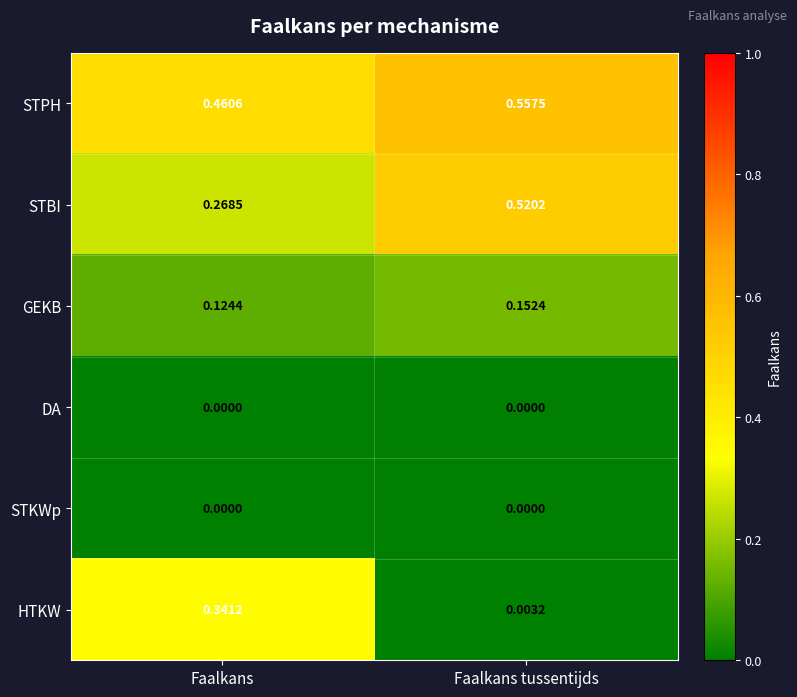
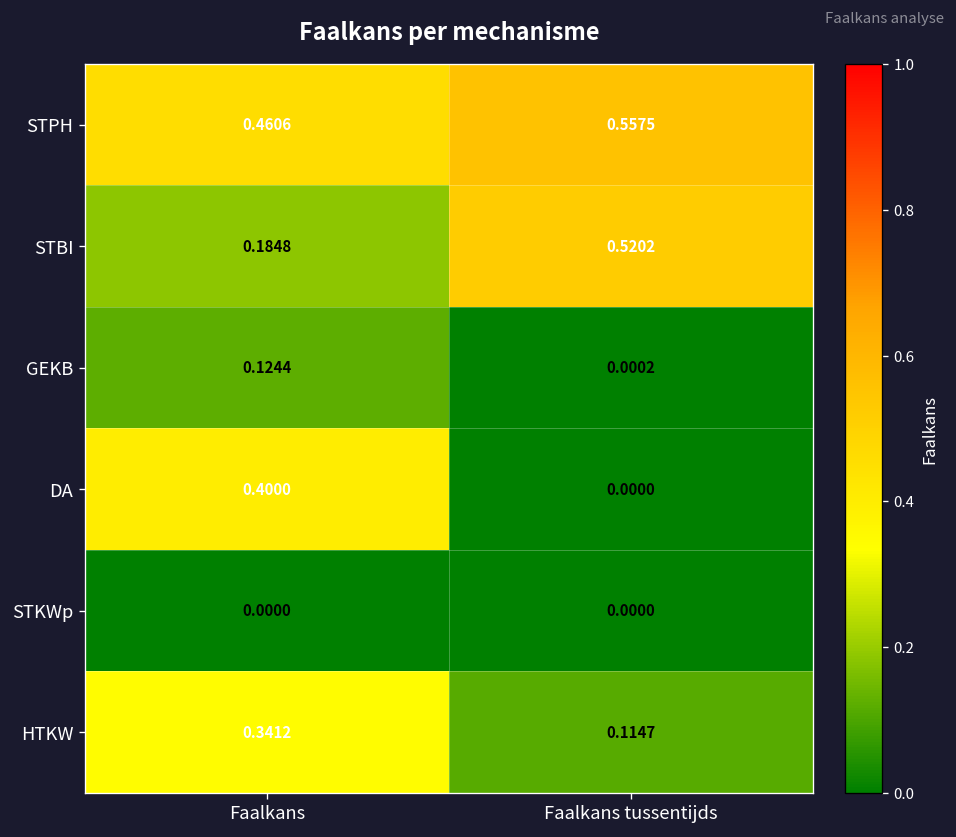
STBI, Faalkans: 0.2685 -> 0.1848
GEKB, Faalkans tussentijds: 0.1524 -> 0.0002
DA, Faalkans: 0.0000 -> 0.4000
HTKW, Faalkans tussentijds: 0.0032 -> 0.1147
